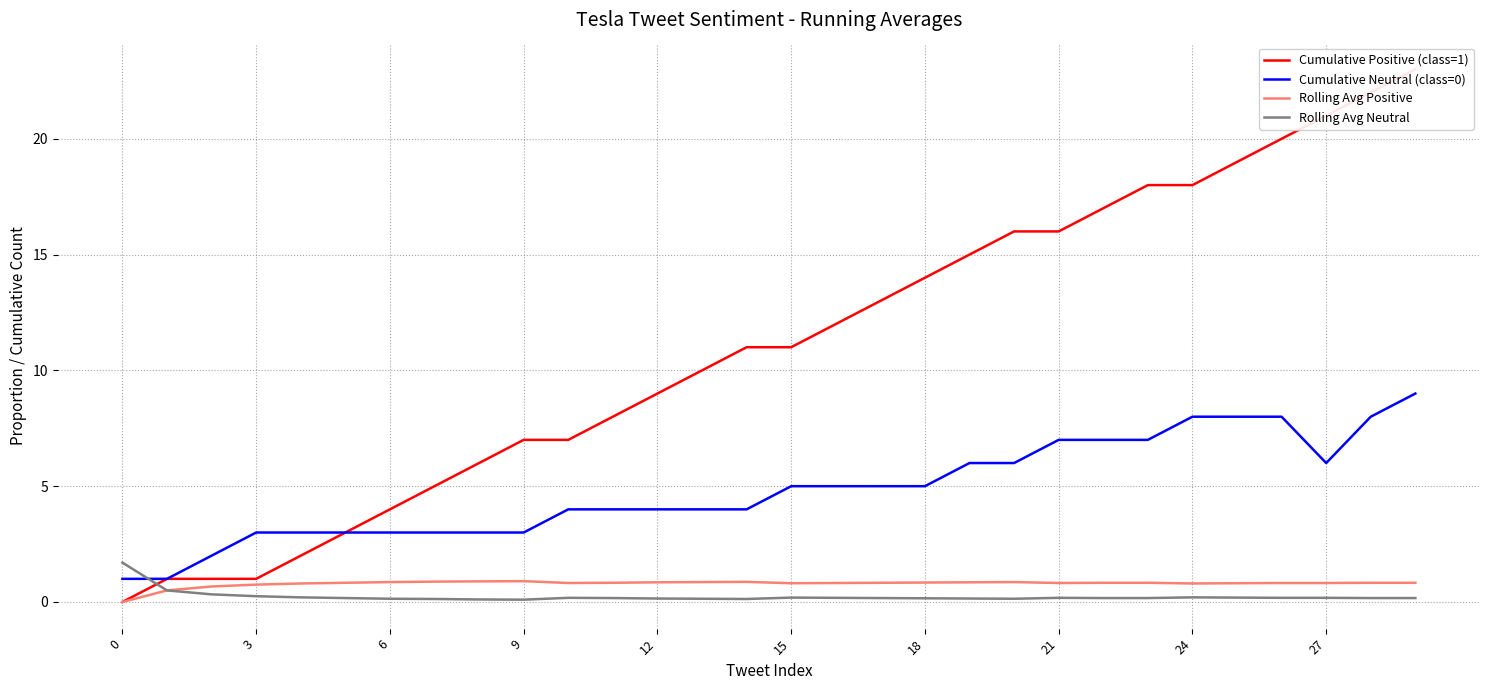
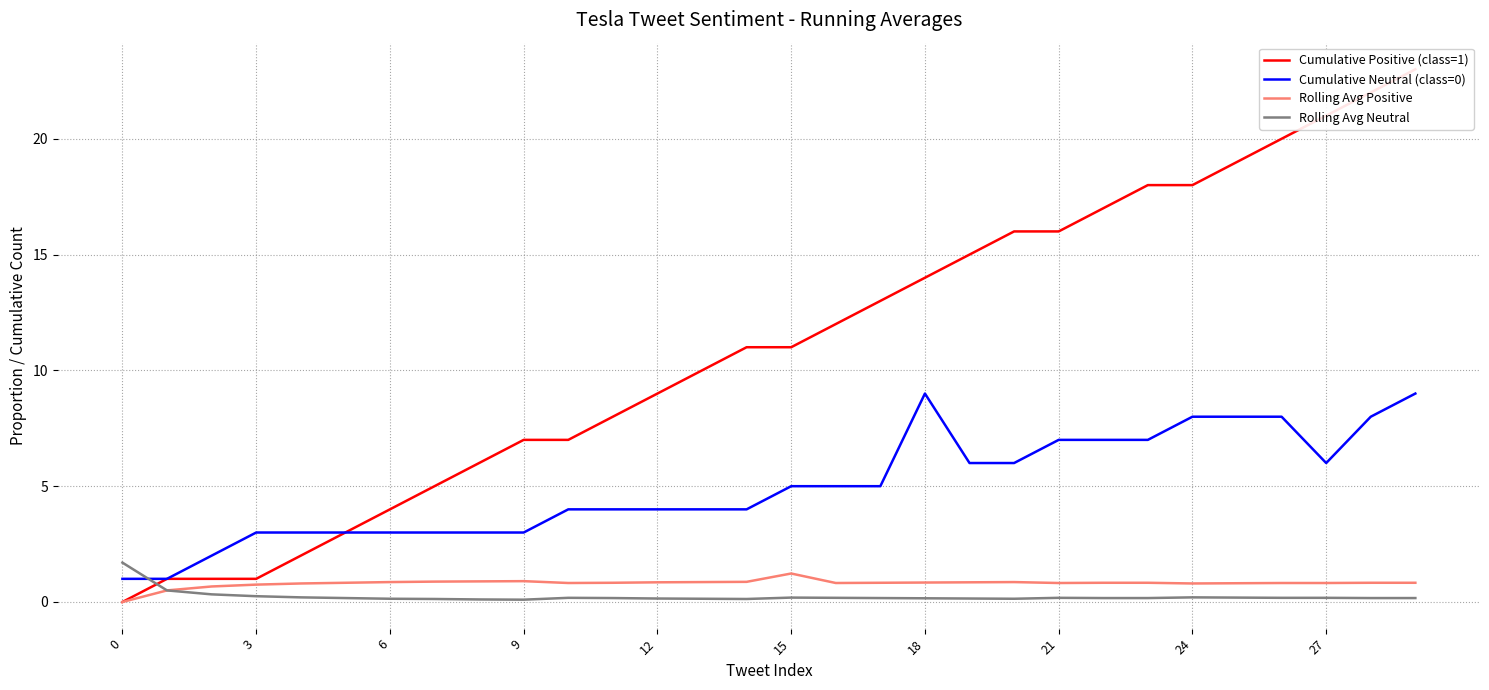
Rolling Avg Positive, 15: 0.8 -> 1.2
Cumulative Neutral (class=0), 18: 5 -> 9
